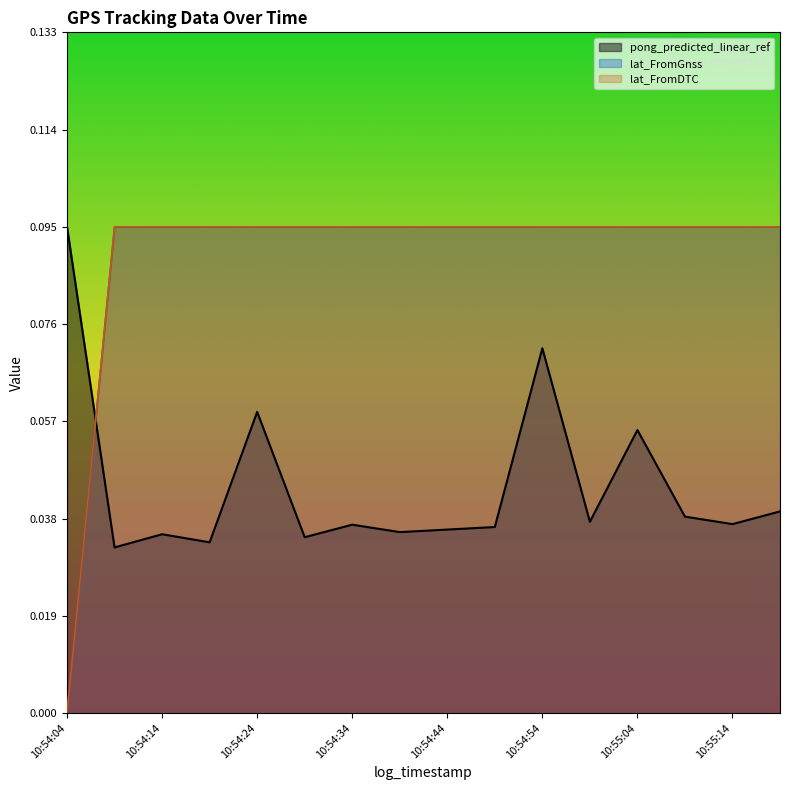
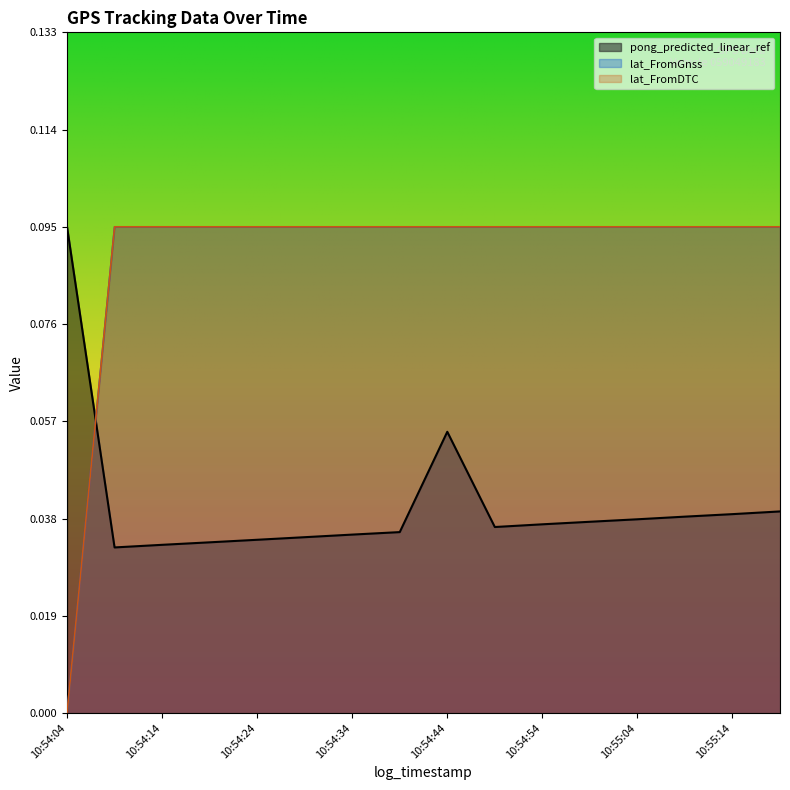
pong_predicted_linear_ref, 10:54:14: 0.035 -> 0.033
pong_predicted_linear_ref, 10:54:24: 0.059 -> 0.034
pong_predicted_linear_ref, 10:54:34: 0.037 -> 0.035
pong_predicted_linear_ref, 10:54:44: 0.036 -> 0.055
pong_predicted_linear_ref, 10:54:54: 0.071 -> 0.037
pong_predicted_linear_ref, 10:55:04: 0.055 -> 0.038
pong_predicted_linear_ref, 10:55:14: 0.037 -> 0.039
